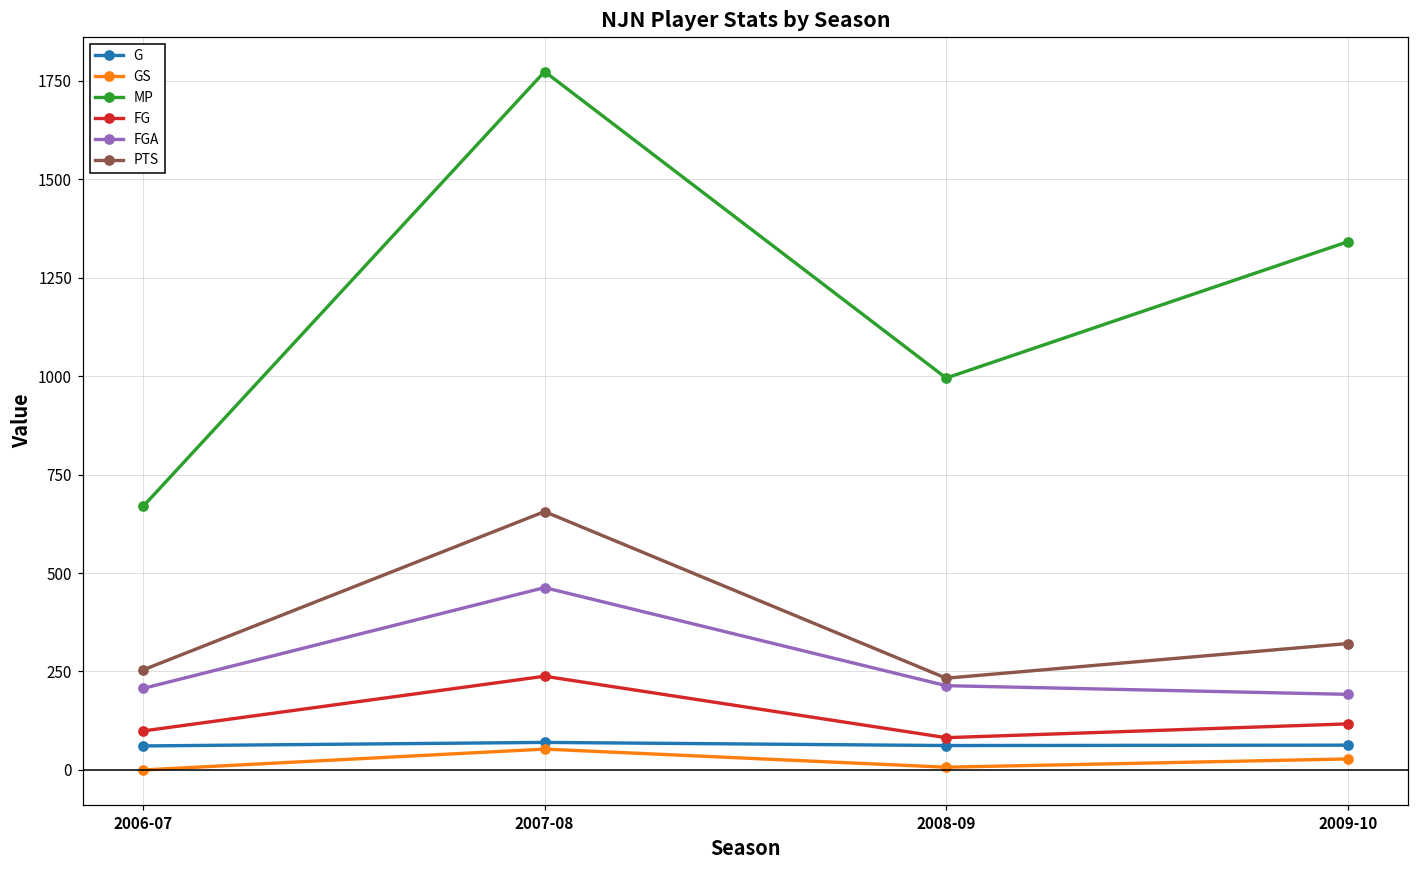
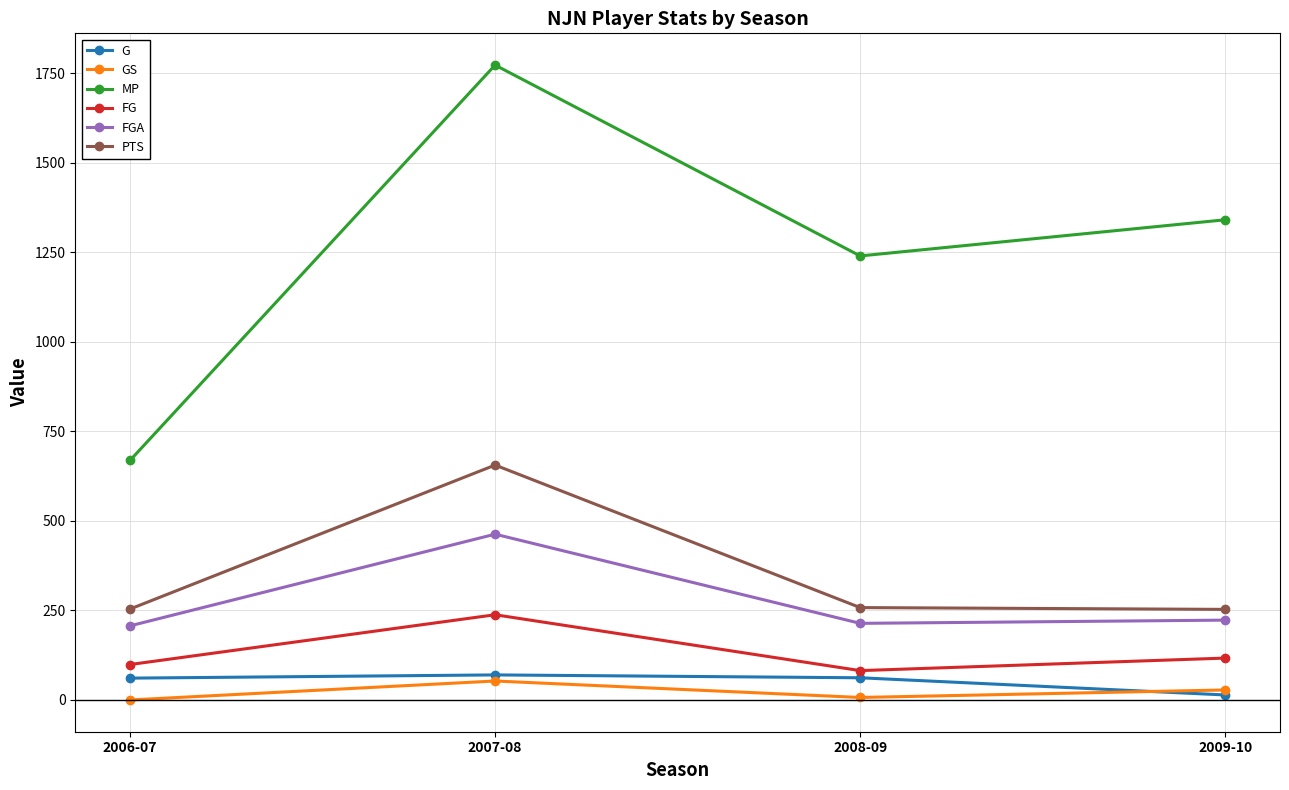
MP, 2008-09: 1000 -> 1240
PTS, 2008-09: 230 -> 260
G, 2009-10: 60 -> 10
FGA, 2009-10: 190 -> 220
PTS, 2009-10: 320 -> 250
